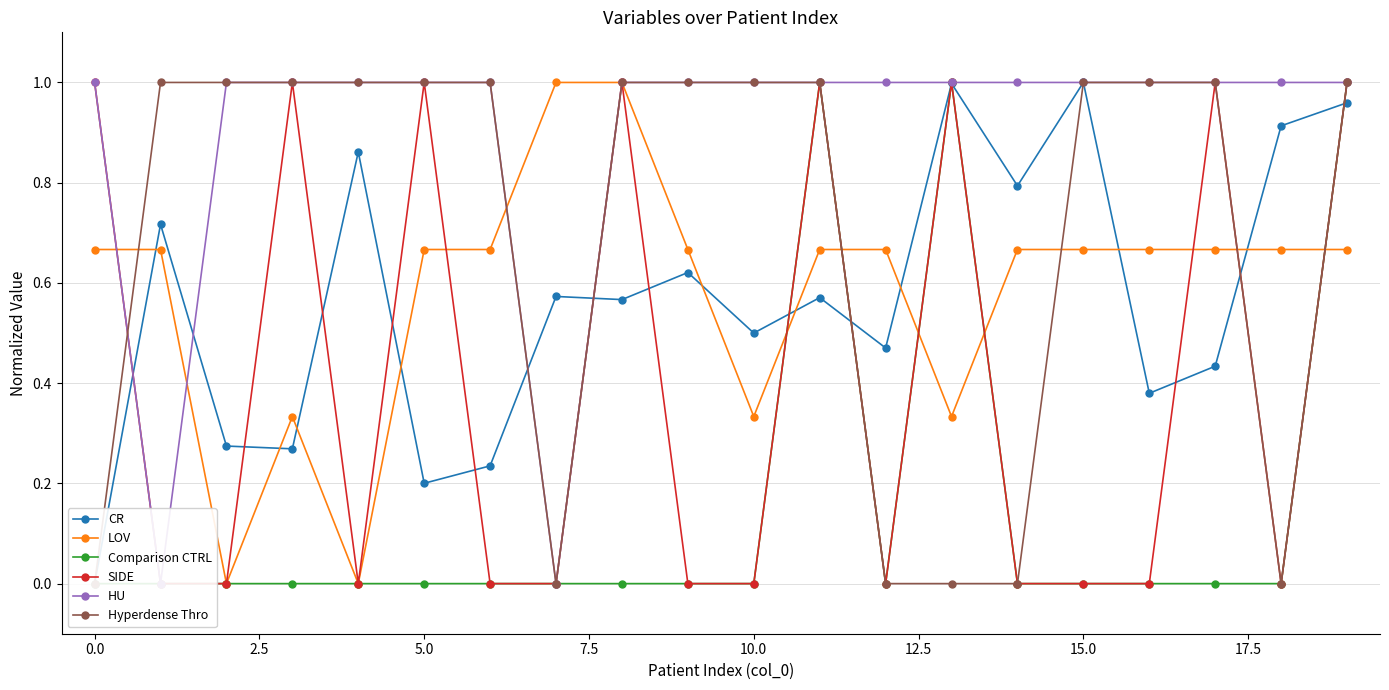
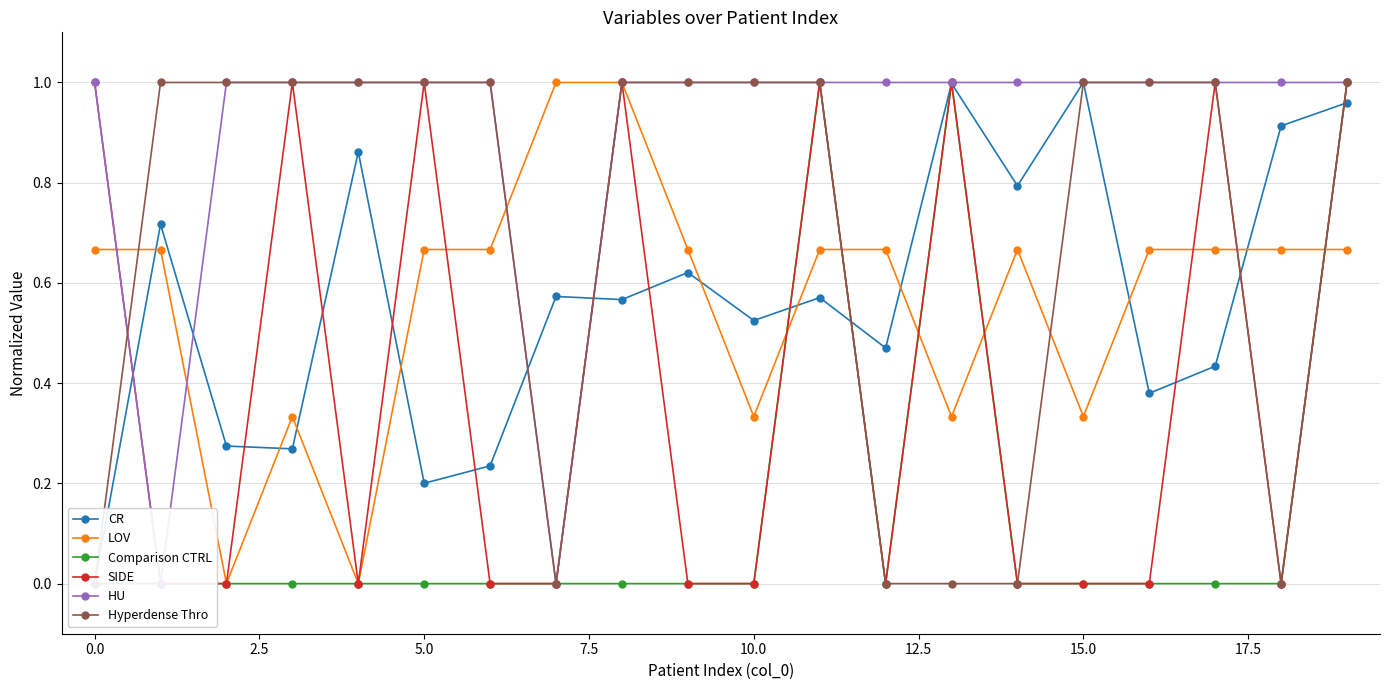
CR, 10.0: 0.50 -> 0.52
LOV, 15.0: 0.67 -> 0.33
